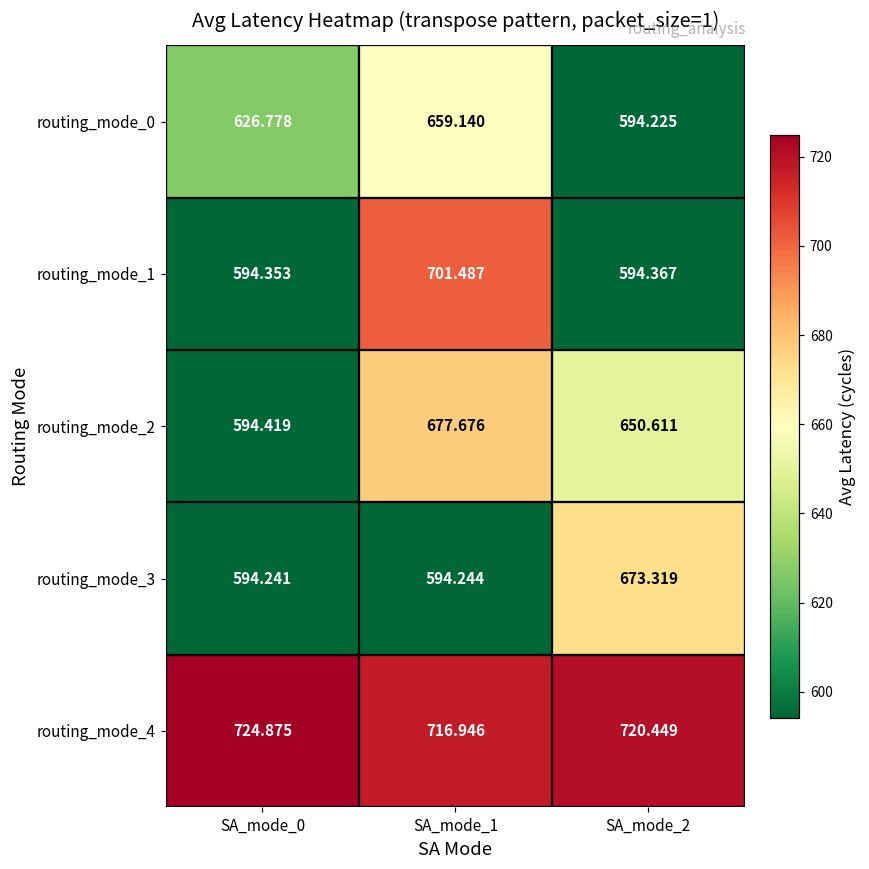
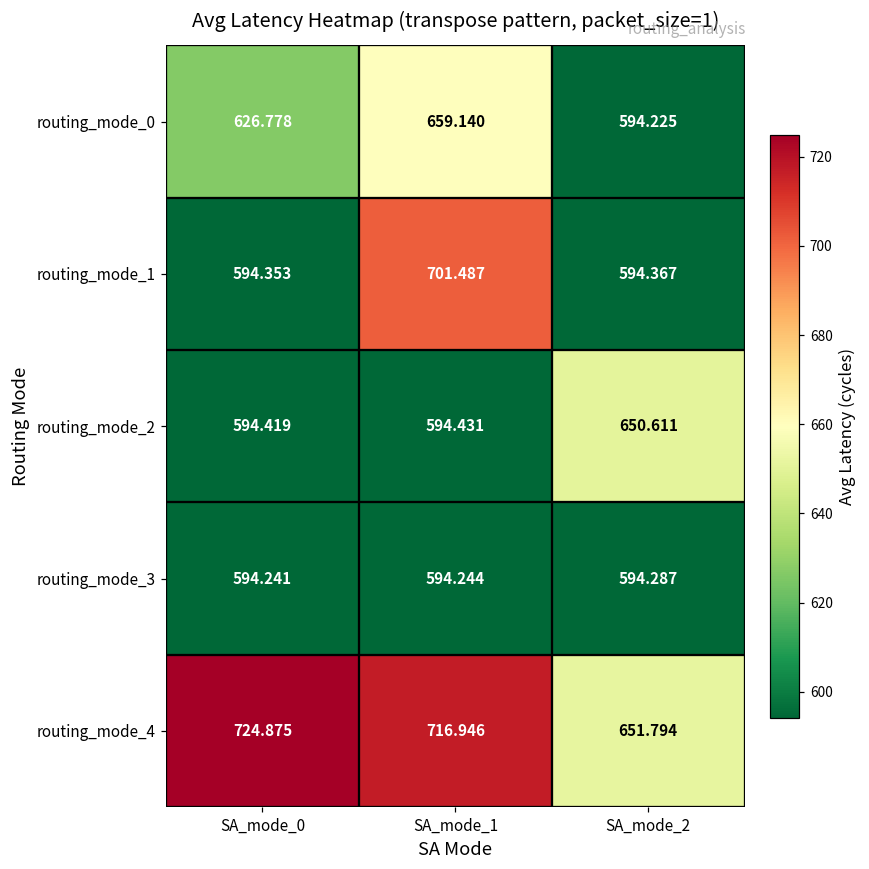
routing_mode_2, SA_mode_1: 677.676 -> 594.431
routing_mode_3, SA_mode_2: 673.319 -> 594.287
routing_mode_4, SA_mode_2: 720.449 -> 651.794
